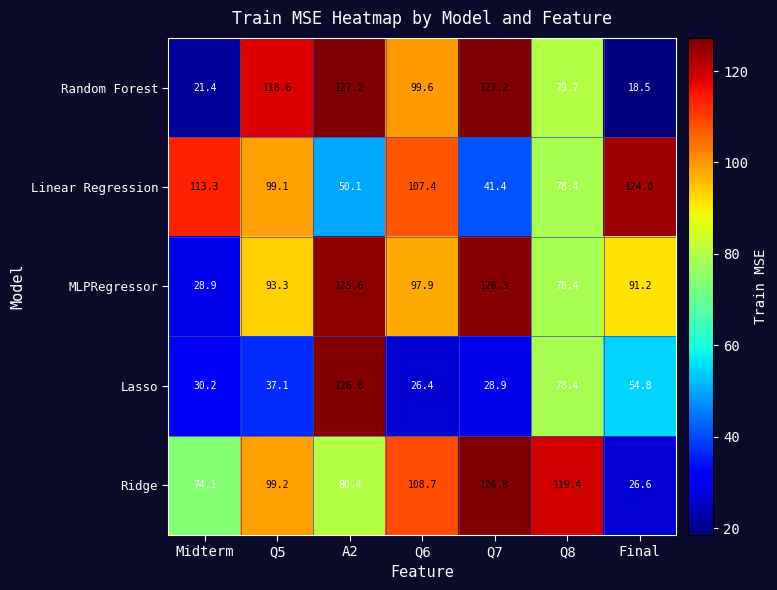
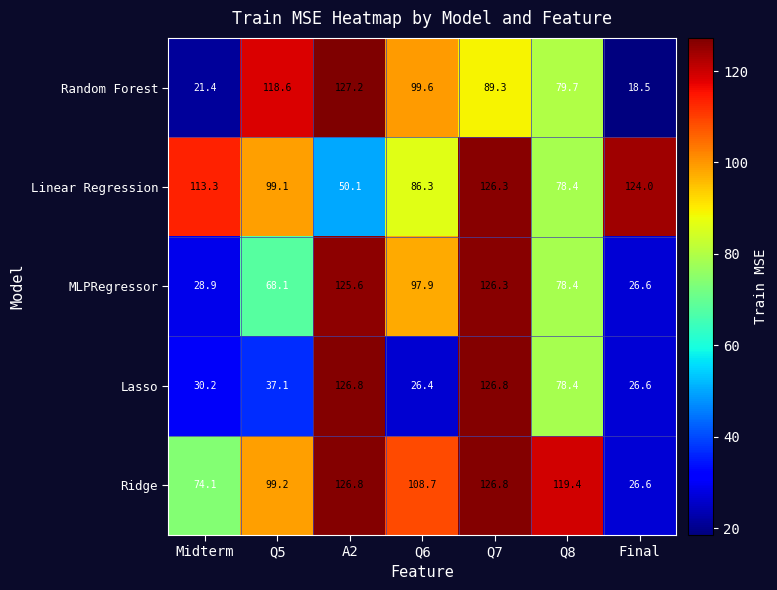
Random Forest, Q7: 127.2 -> 89.3
Linear Regression, Q6: 107.4 -> 86.3
Linear Regression, Q7: 41.4 -> 126.3
MLPRegressor, Q5: 93.3 -> 68.1
MLPRegressor, Final: 91.2 -> 26.6
Lasso, Q7: 28.9 -> 126.8
Lasso, Final: 54.8 -> 26.6
Ridge, A2: 80.4 -> 126.8
